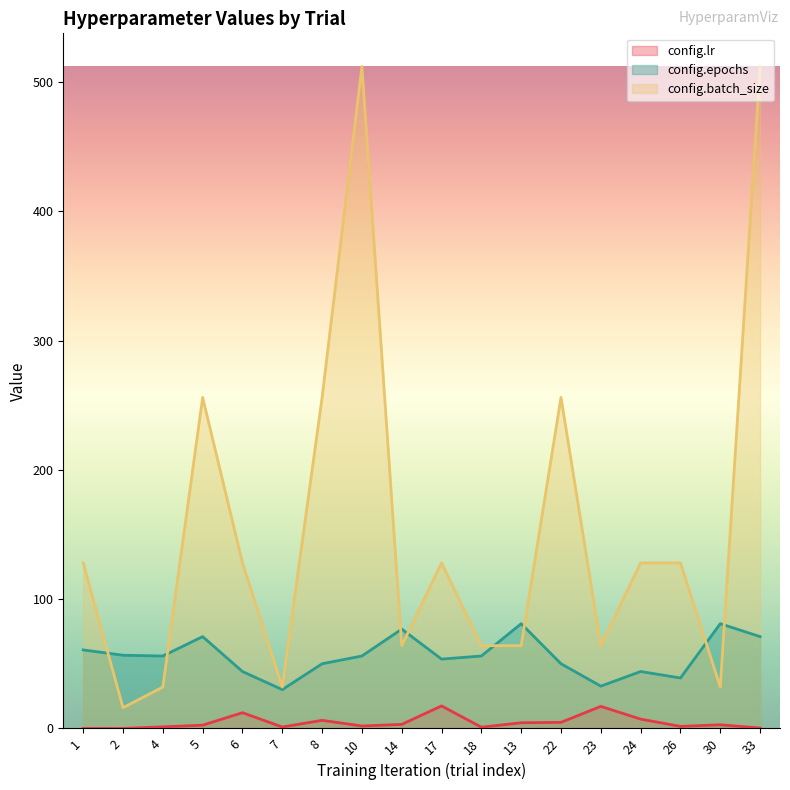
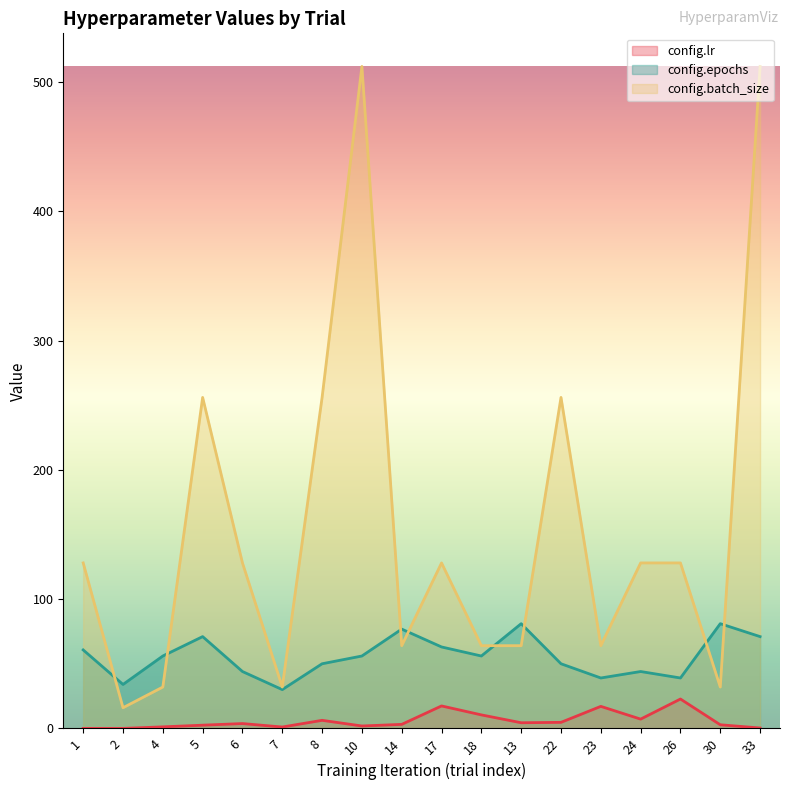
config.epochs, 2: 57 -> 34
config.lr, 6: 12 -> 4
config.epochs, 17: 54 -> 63
config.lr, 18: 1 -> 10
config.epochs, 23: 33 -> 39
config.lr, 26: 2 -> 23
